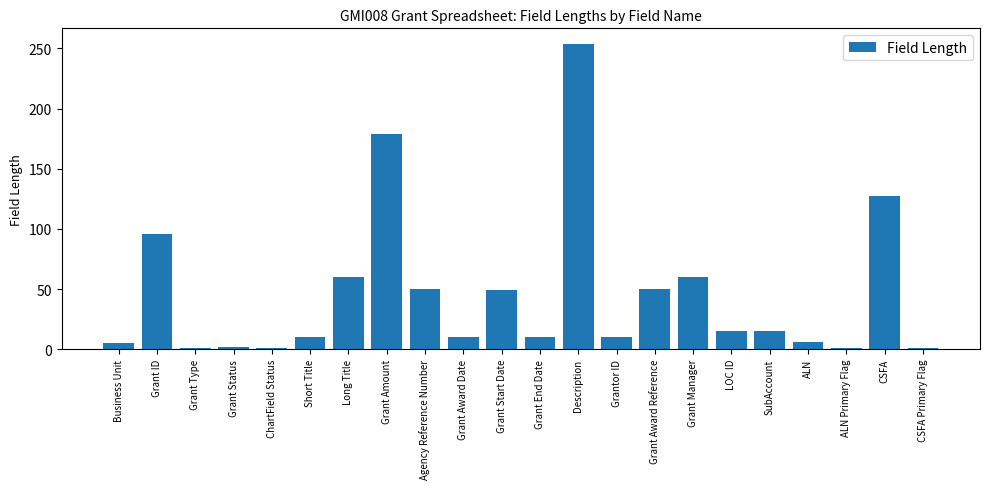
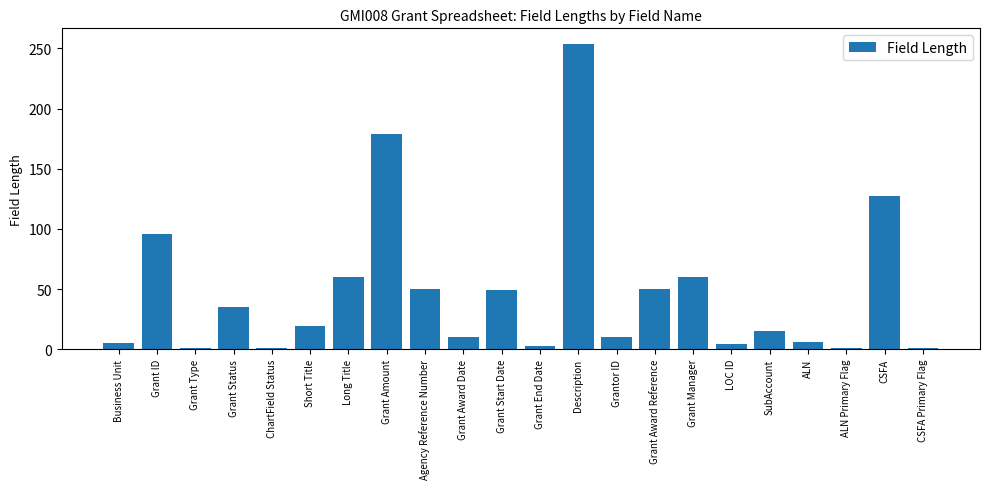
Grant Status: 2 -> 35
Short Title: 10 -> 19
Grant End Date: 10 -> 3
LOC ID: 15 -> 4
